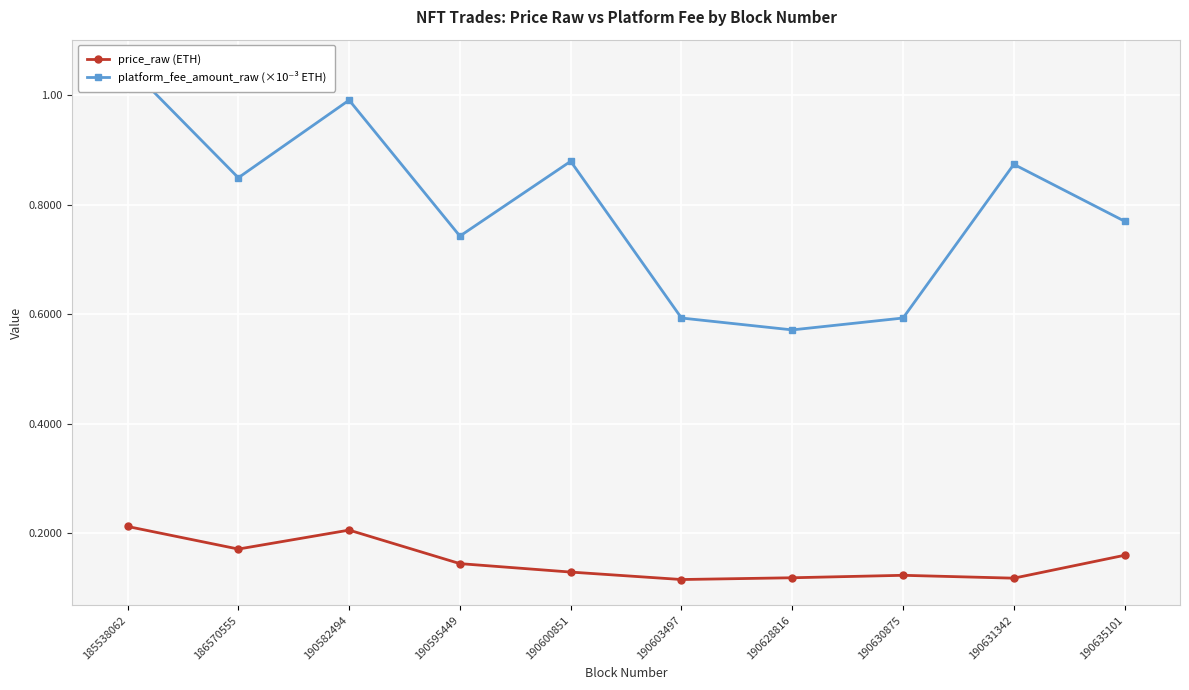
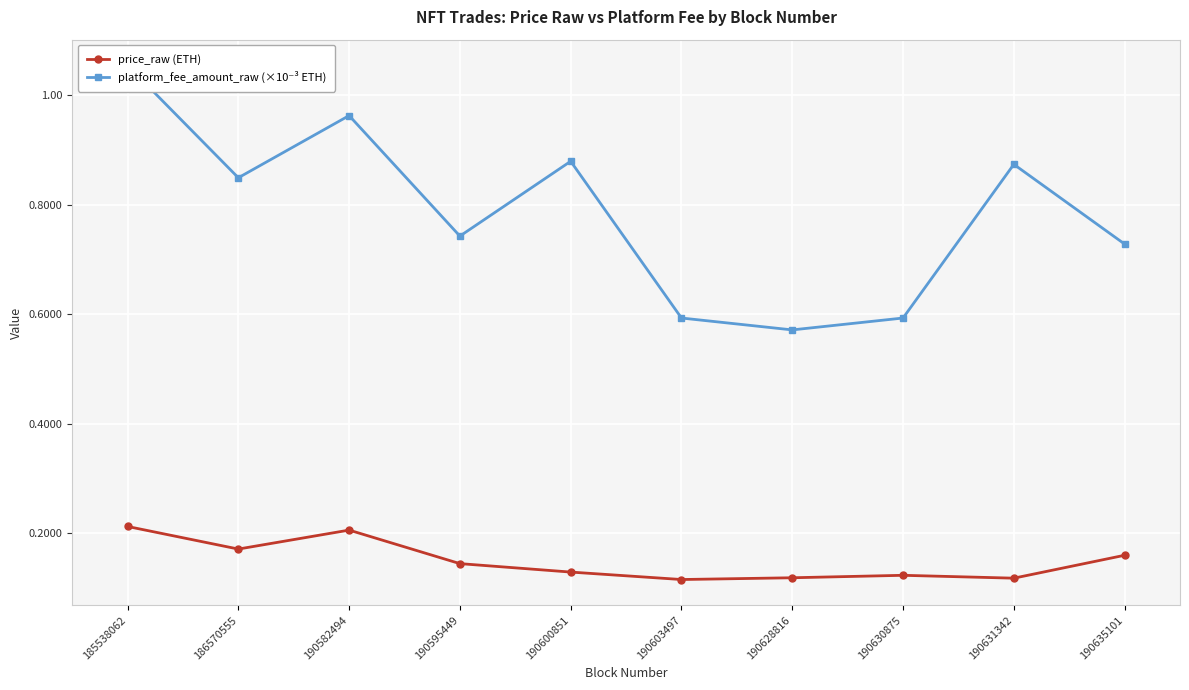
platform_fee_amount_raw (×10⁻³ ETH), 190582494: 0.99 -> 0.96
platform_fee_amount_raw (×10⁻³ ETH), 190635101: 0.77 -> 0.73
